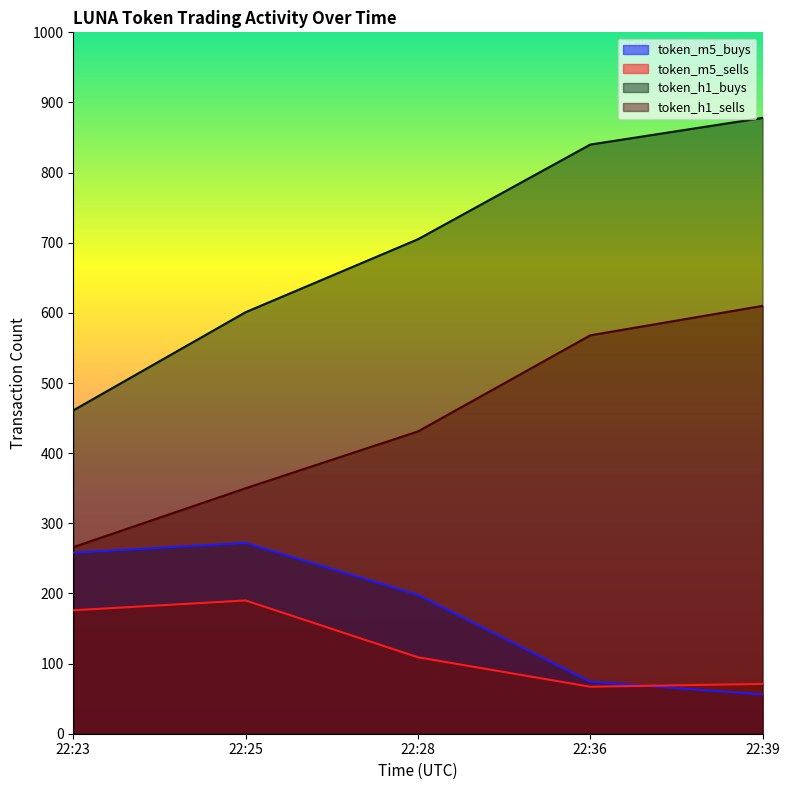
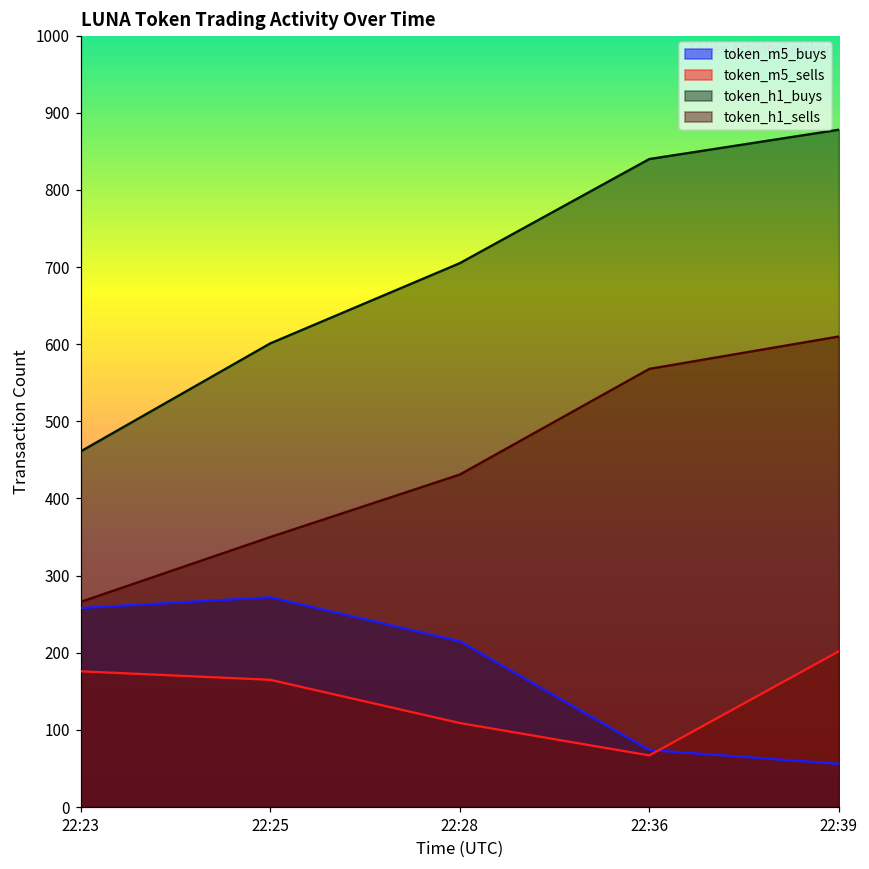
token_m5_sells, 22:25: 190 -> 170
token_m5_buys, 22:28: 200 -> 220
token_m5_sells, 22:39: 70 -> 200
